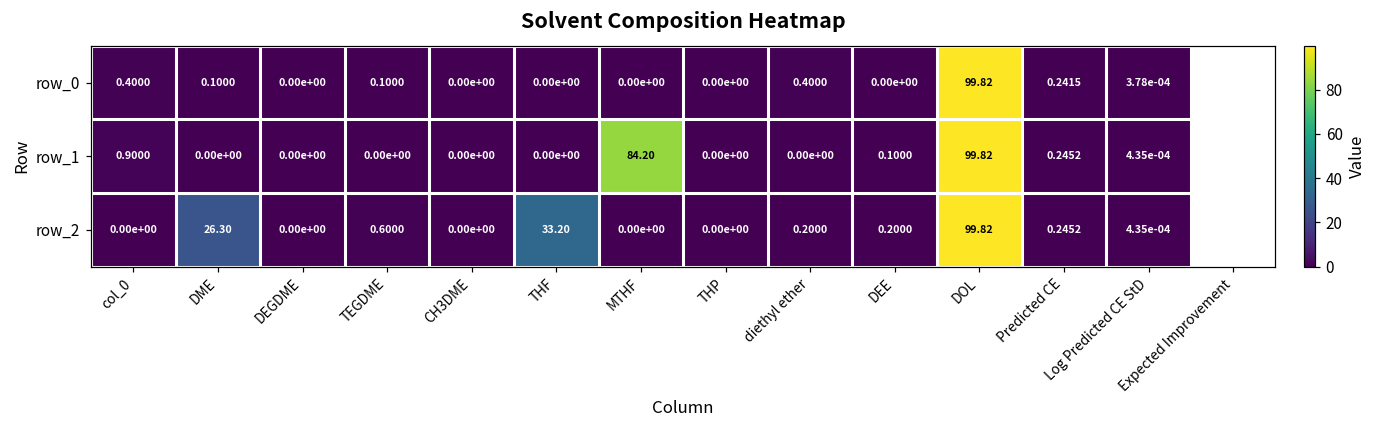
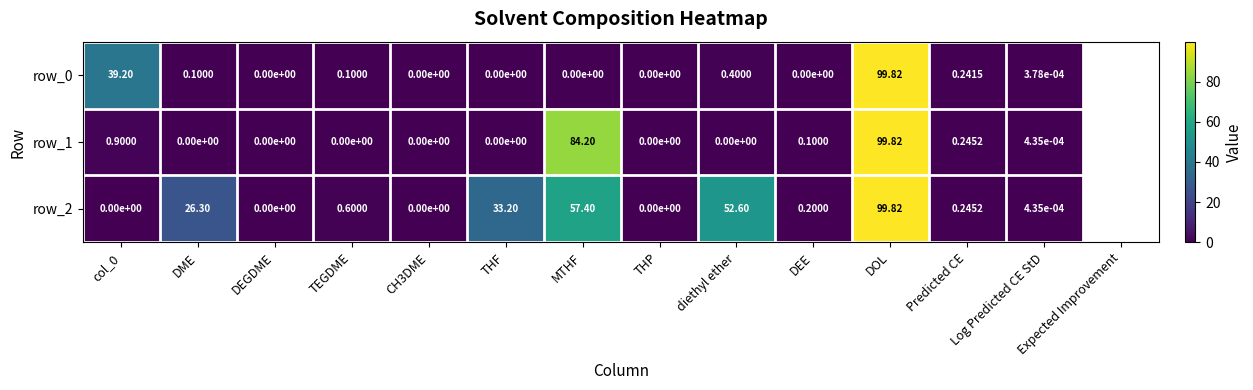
row_0, col_0: 0.4000 -> 39.20
row_2, MTHF: 0.00e+00 -> 57.40
row_2, diethyl ether: 0.2000 -> 52.60
